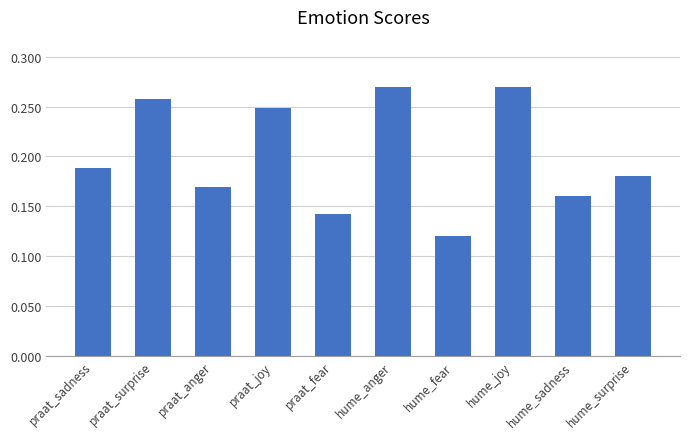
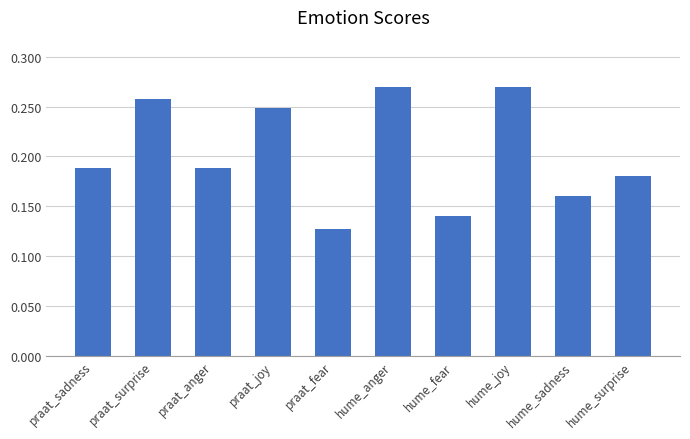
praat_anger: 0.17 -> 0.19
praat_fear: 0.14 -> 0.13
hume_fear: 0.12 -> 0.14
